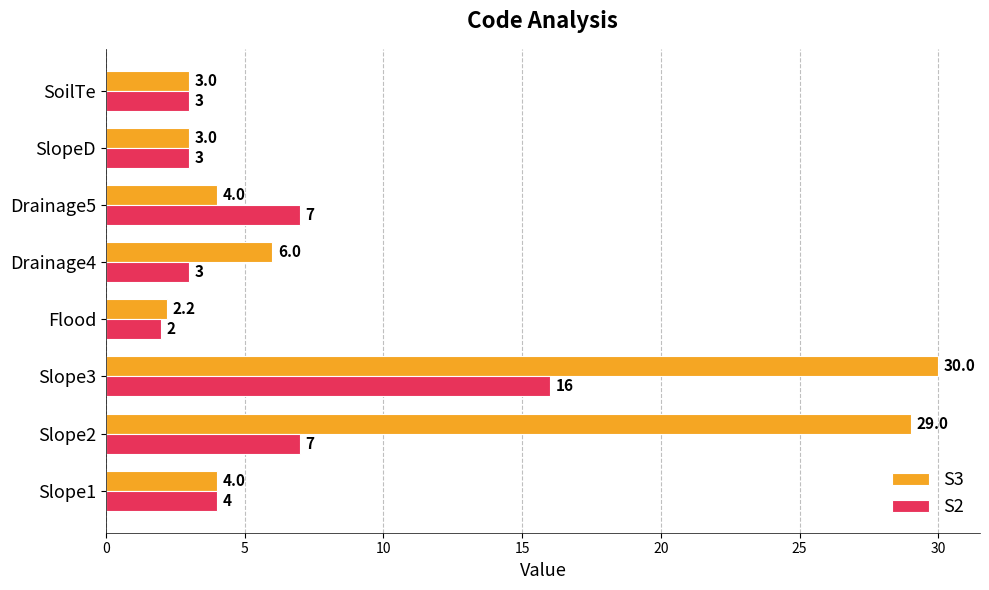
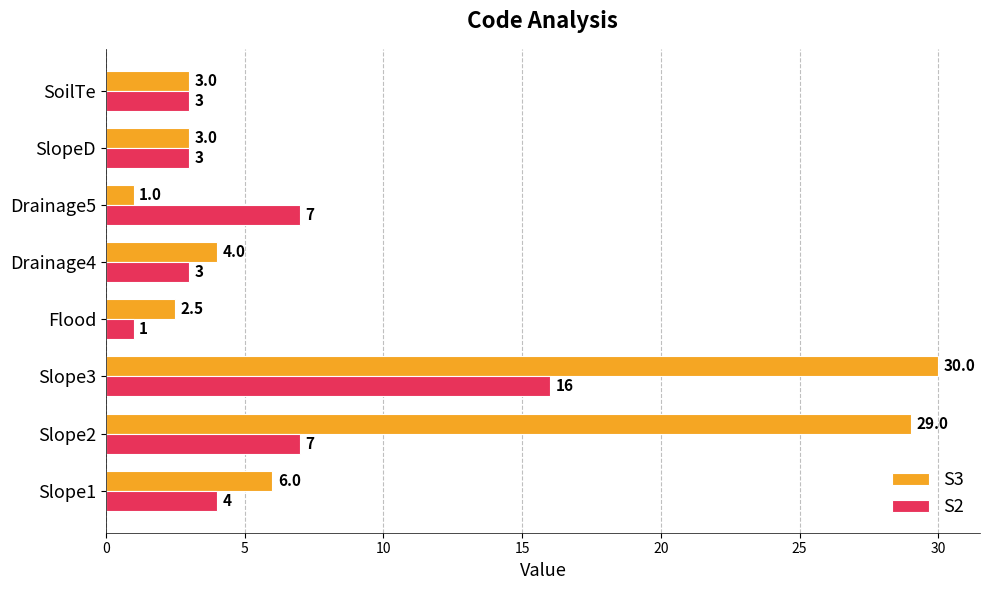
S3, Drainage5: 4.0 -> 1.0
S3, Drainage4: 6.0 -> 4.0
S3, Flood: 2.2 -> 2.5
S2, Flood: 2 -> 1
S3, Slope1: 4.0 -> 6.0
